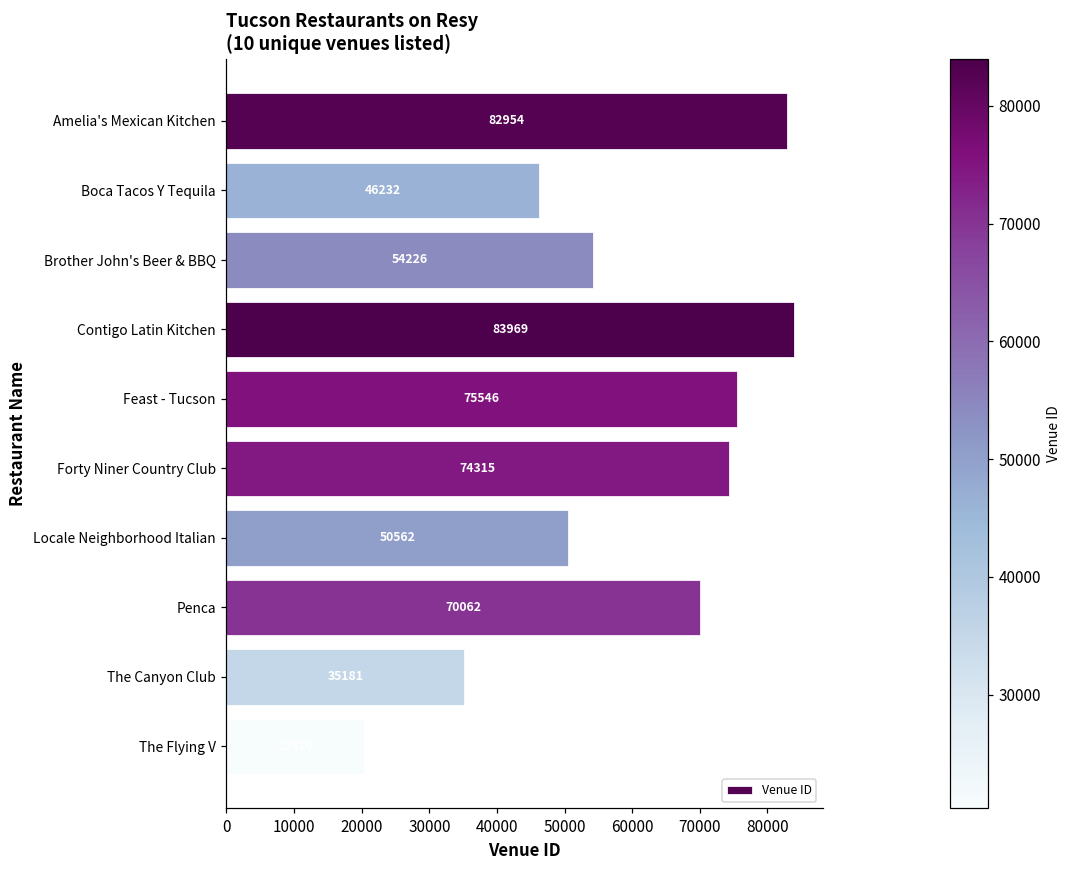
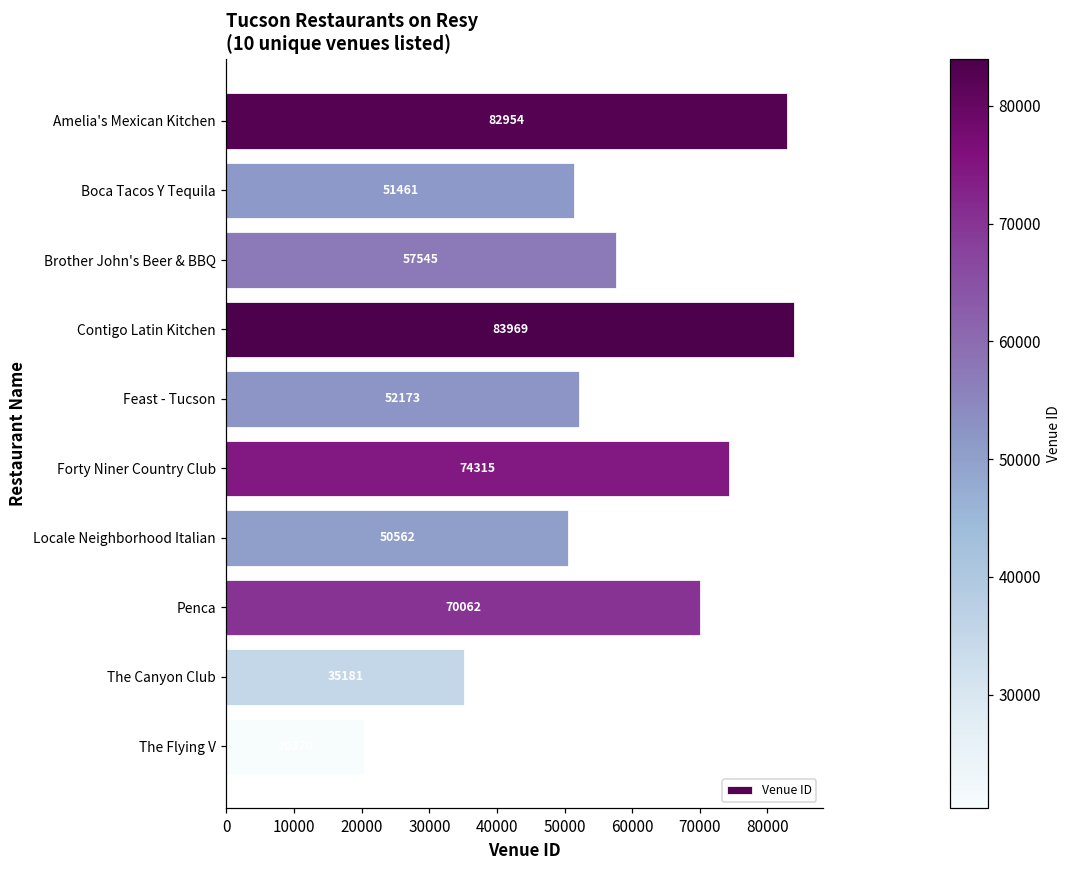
Boca Tacos Y Tequila: 46232 -> 51461
Brother John's Beer & BBQ: 54226 -> 57545
Feast - Tucson: 75546 -> 52173
